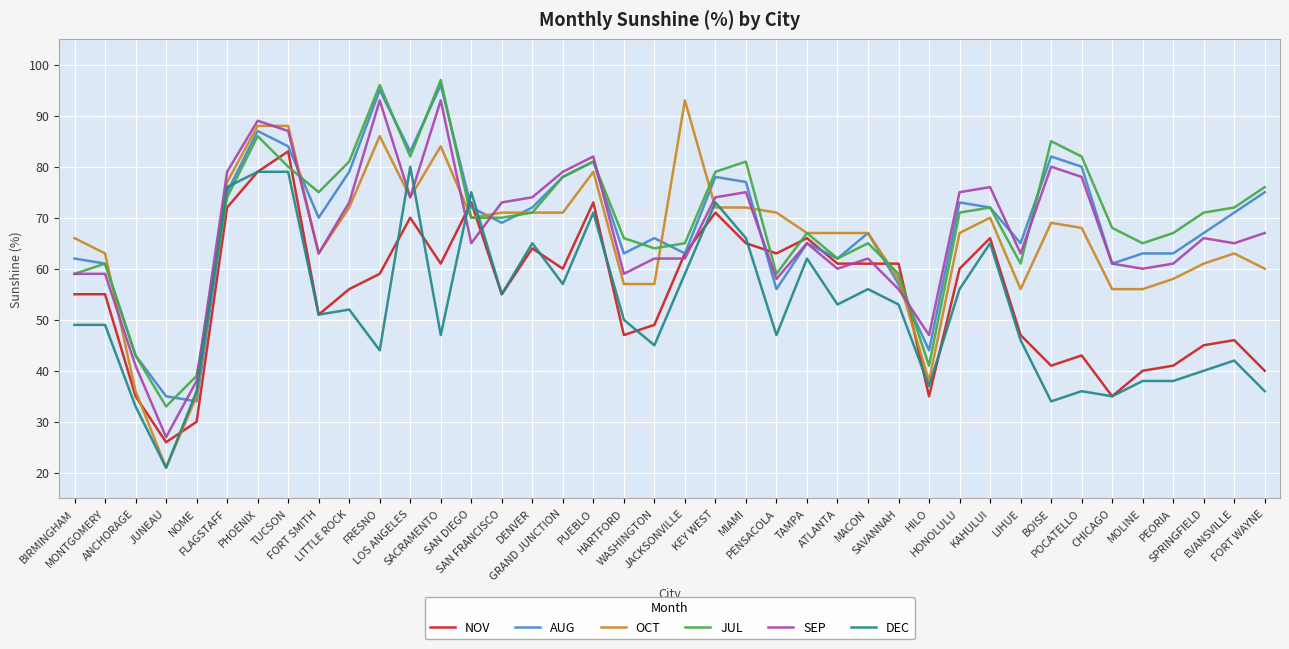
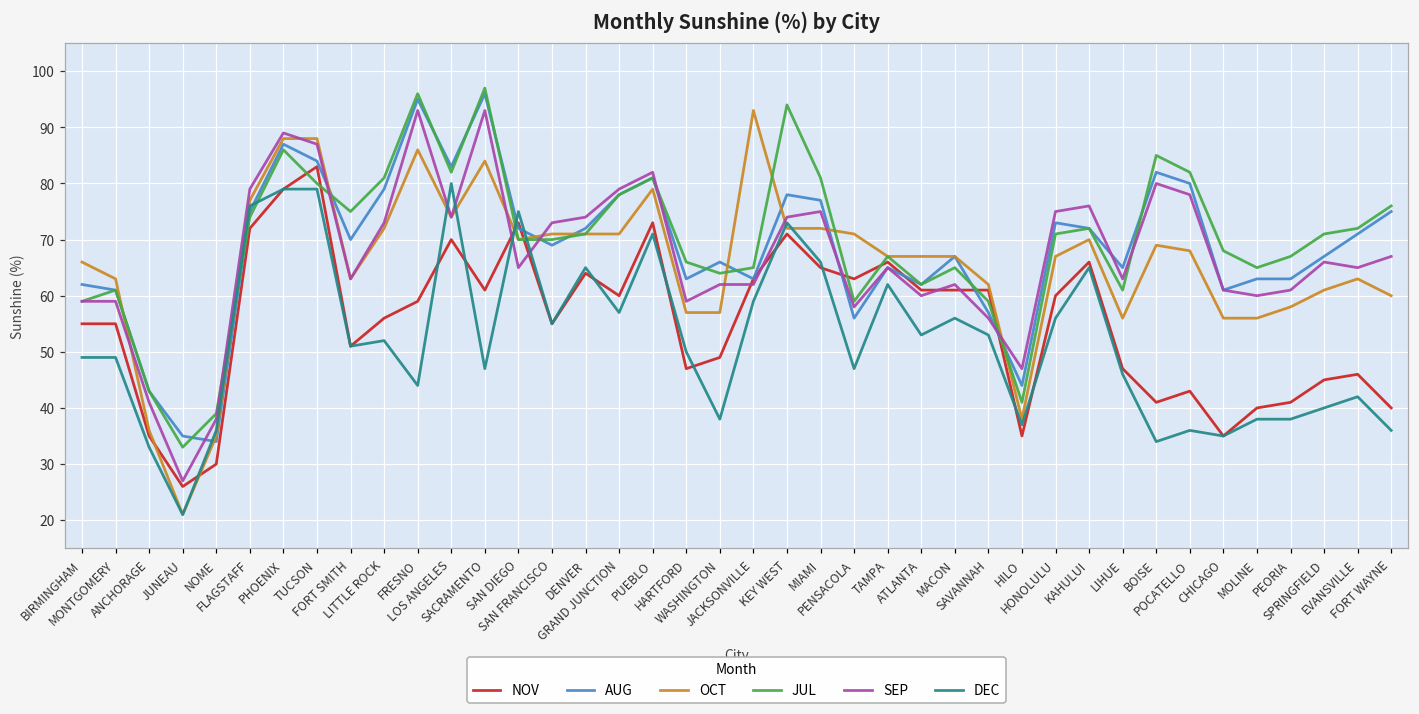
DEC, WASHINGTON: 45 -> 38
JUL, KEY WEST: 79 -> 94
OCT, SAVANNAH: 58 -> 62
